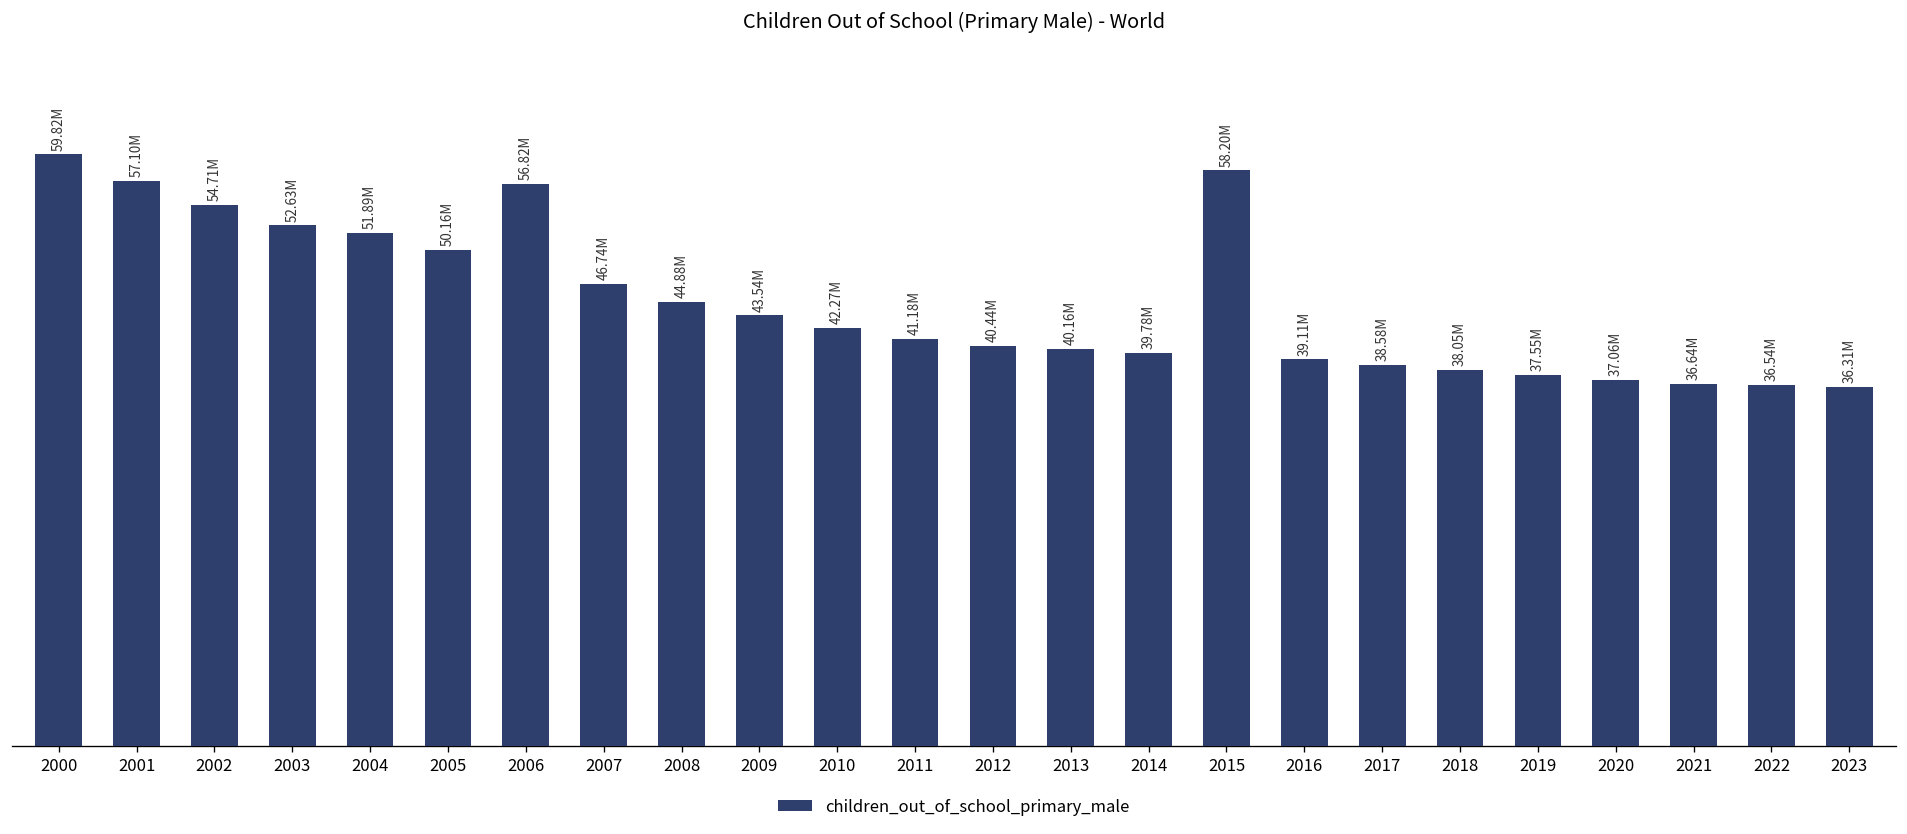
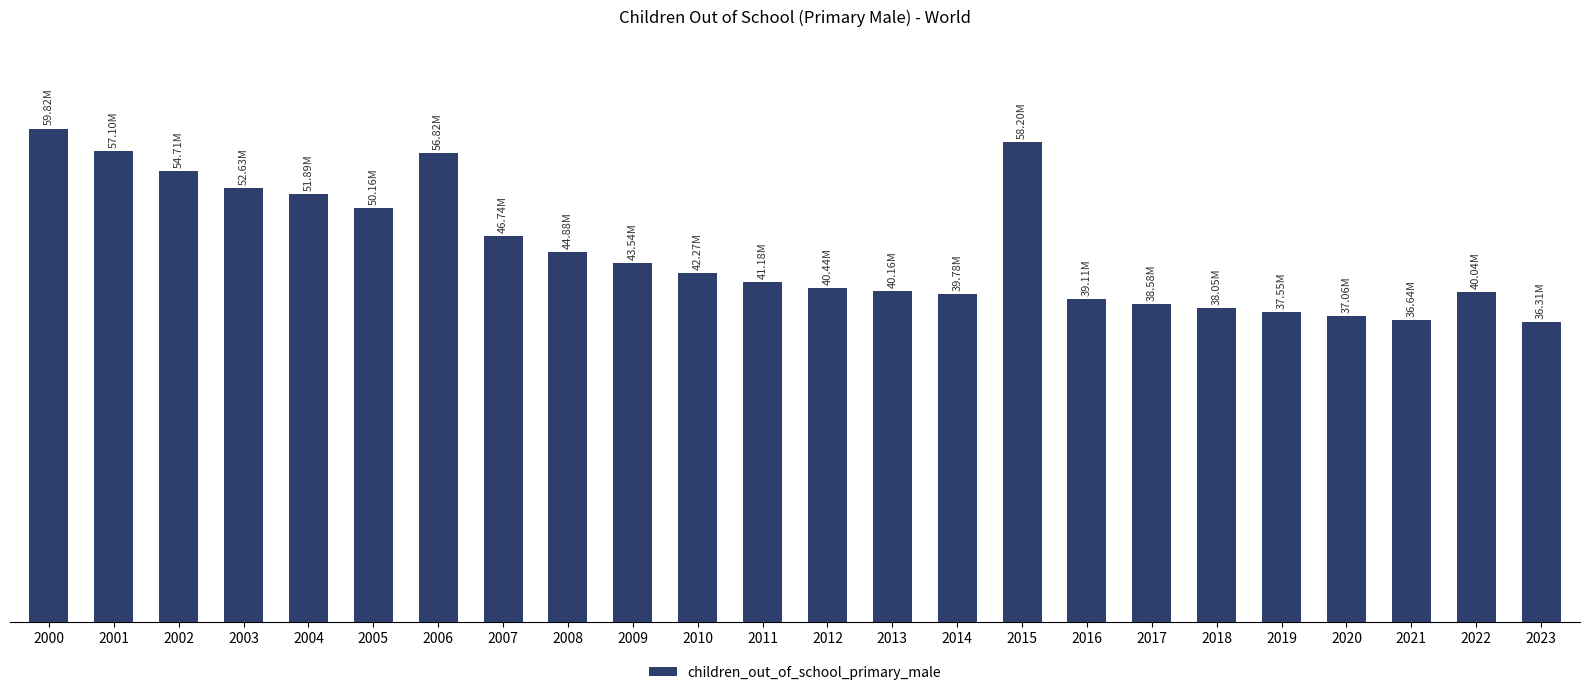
2022: 36.54M -> 40.04M
